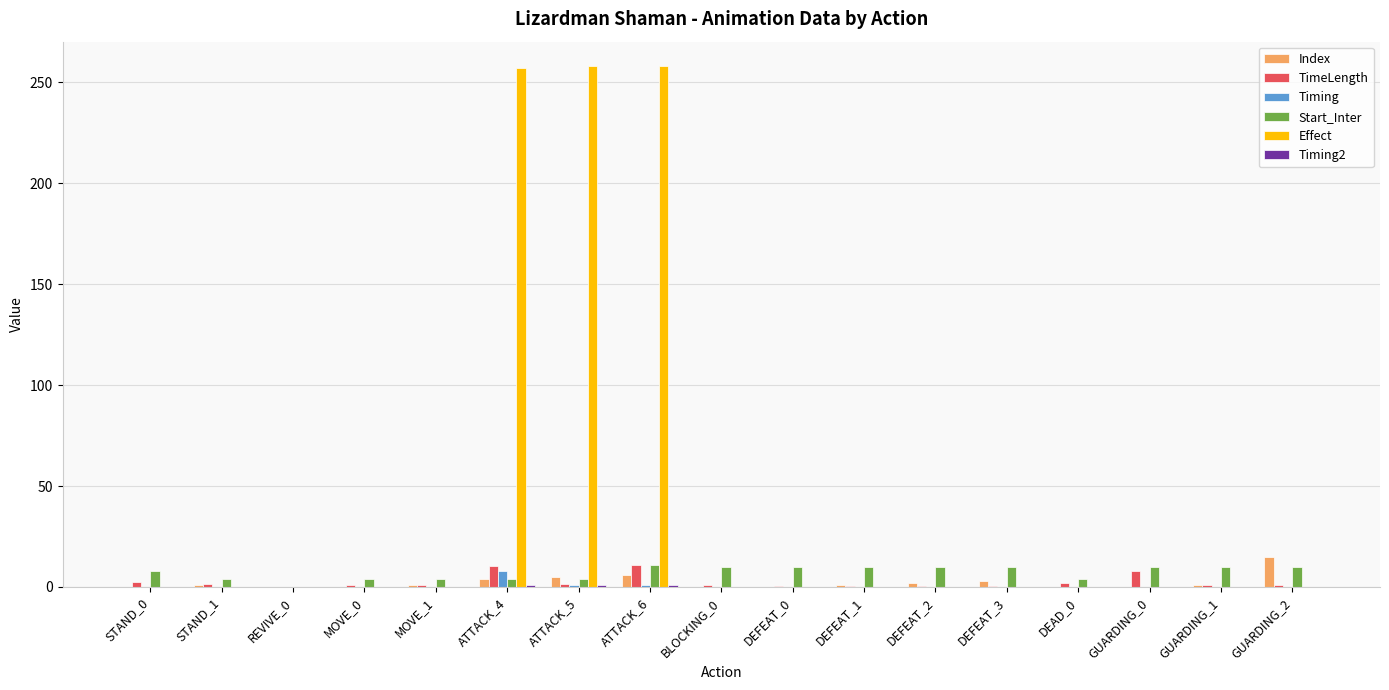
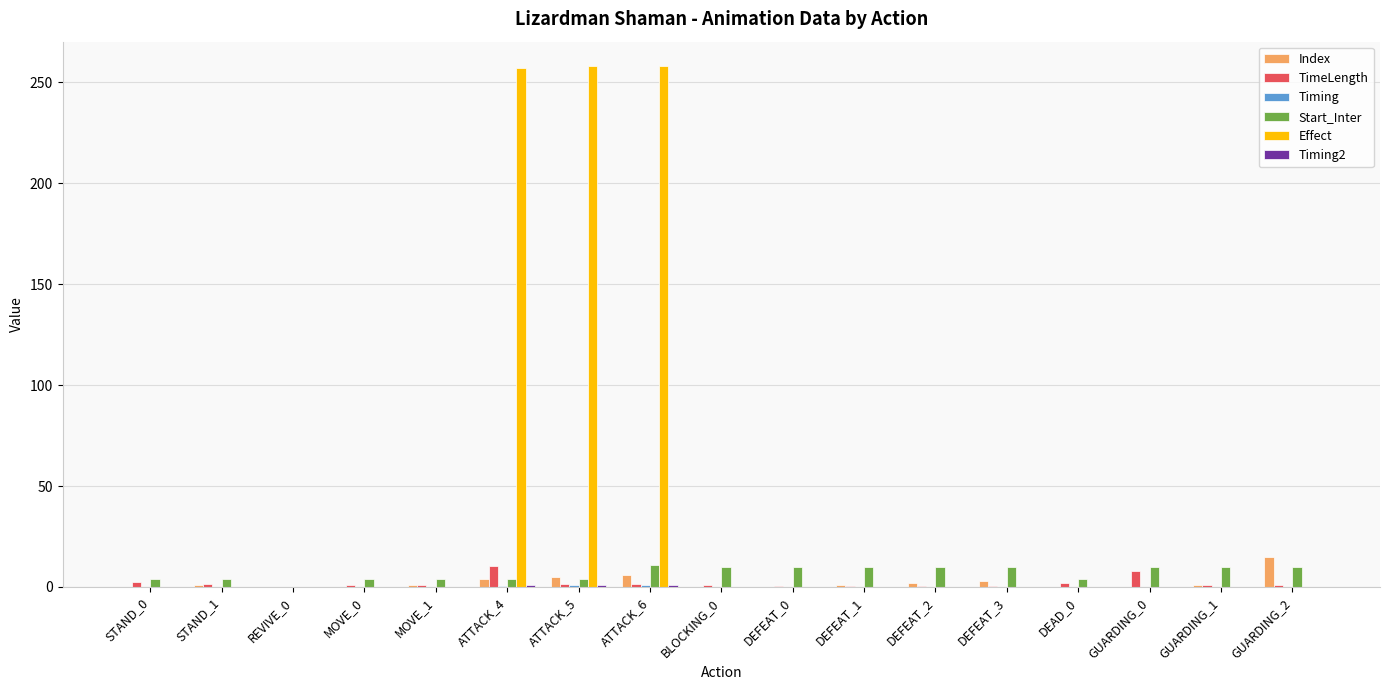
Start_Inter, STAND_0: 8 -> 4
Timing, ATTACK_4: 8 -> 1
TimeLength, ATTACK_6: 11 -> 2
